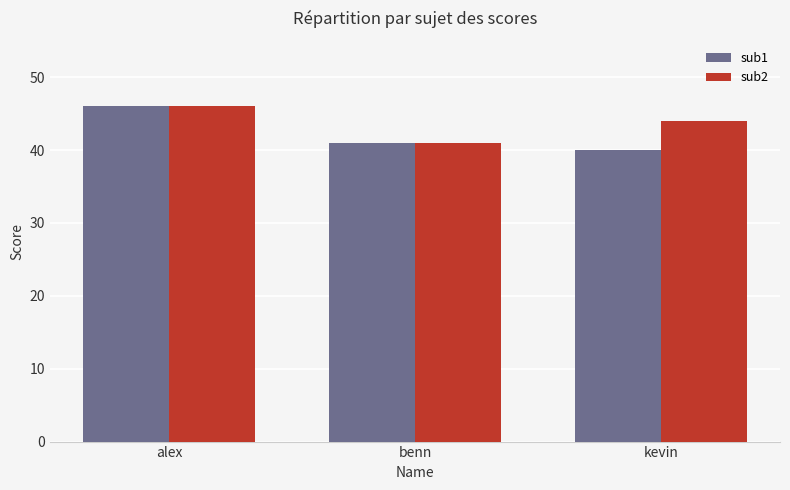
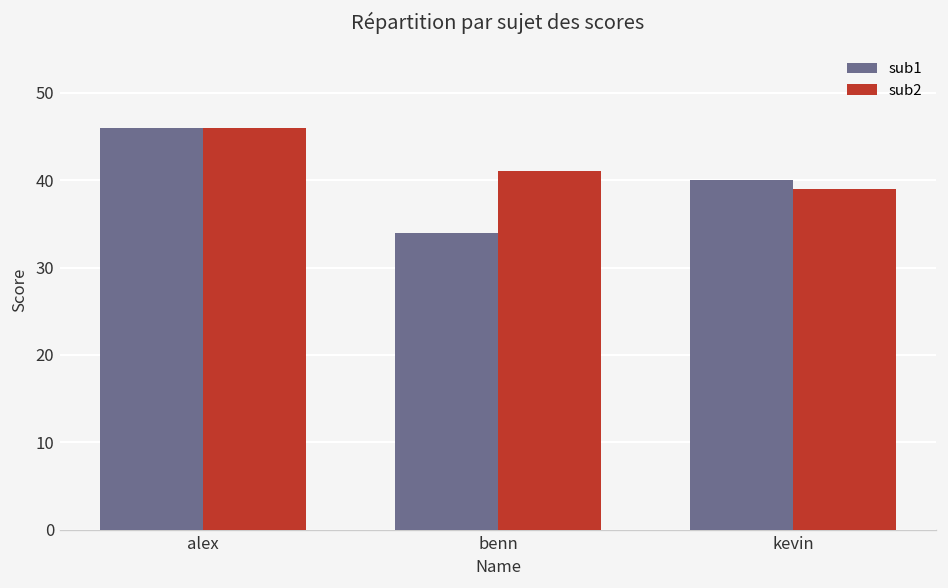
sub1, benn: 41 -> 34
sub2, kevin: 44 -> 39
